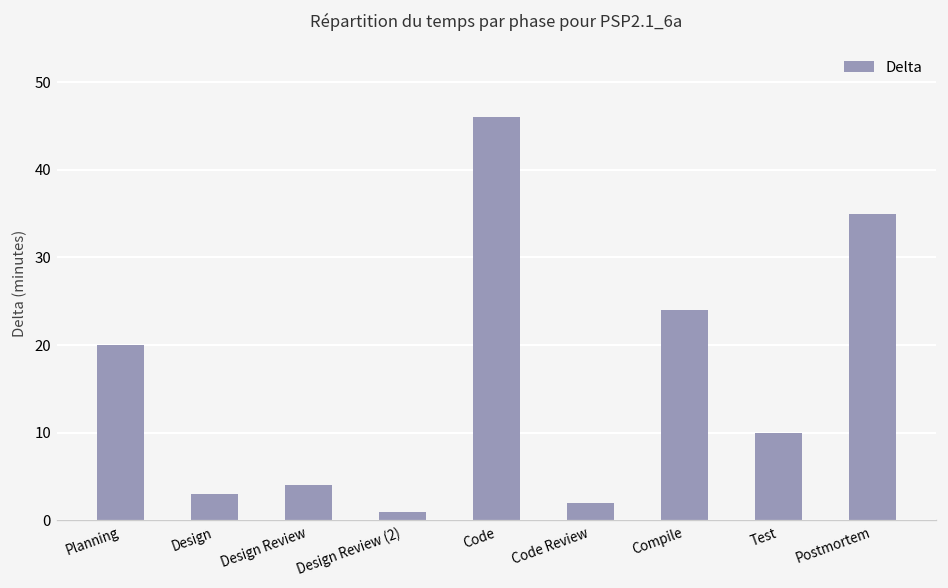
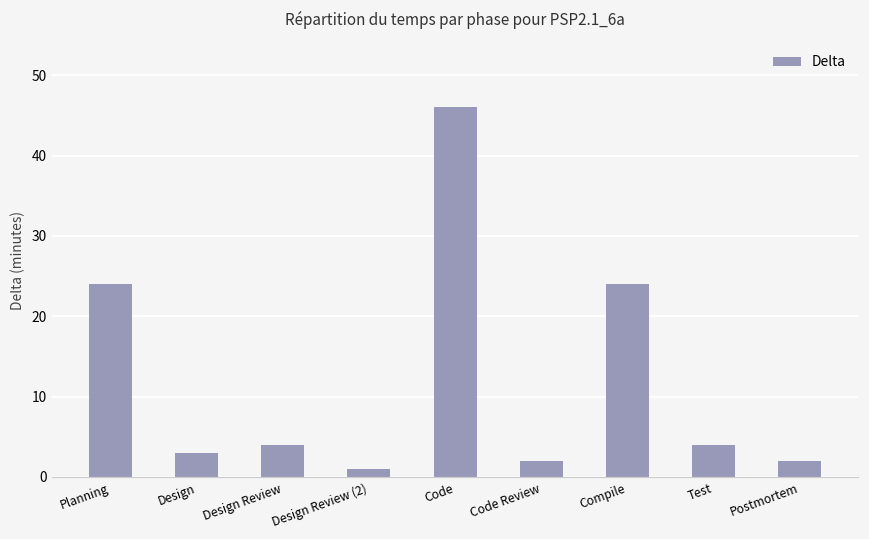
Planning: 20 -> 24
Test: 10 -> 4
Postmortem: 35 -> 2
